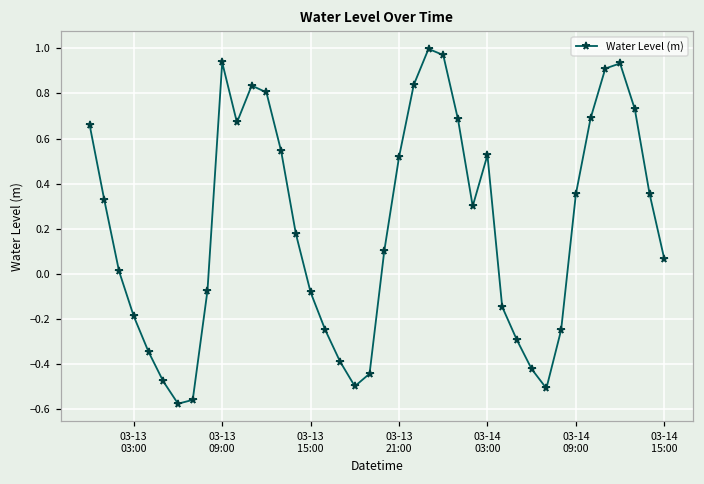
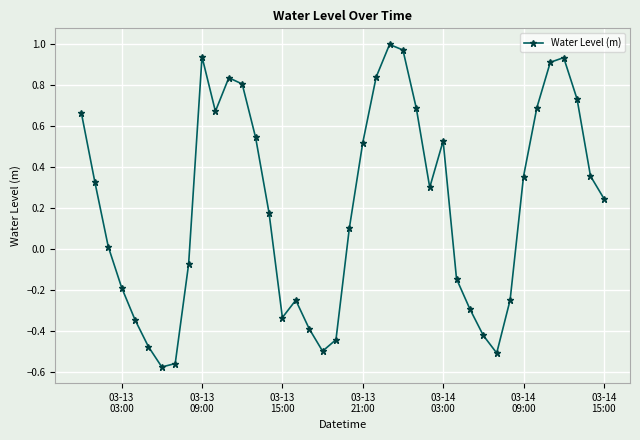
03-13 15:00: -0.08 -> -0.34
03-14 15:00: 0.07 -> 0.25
